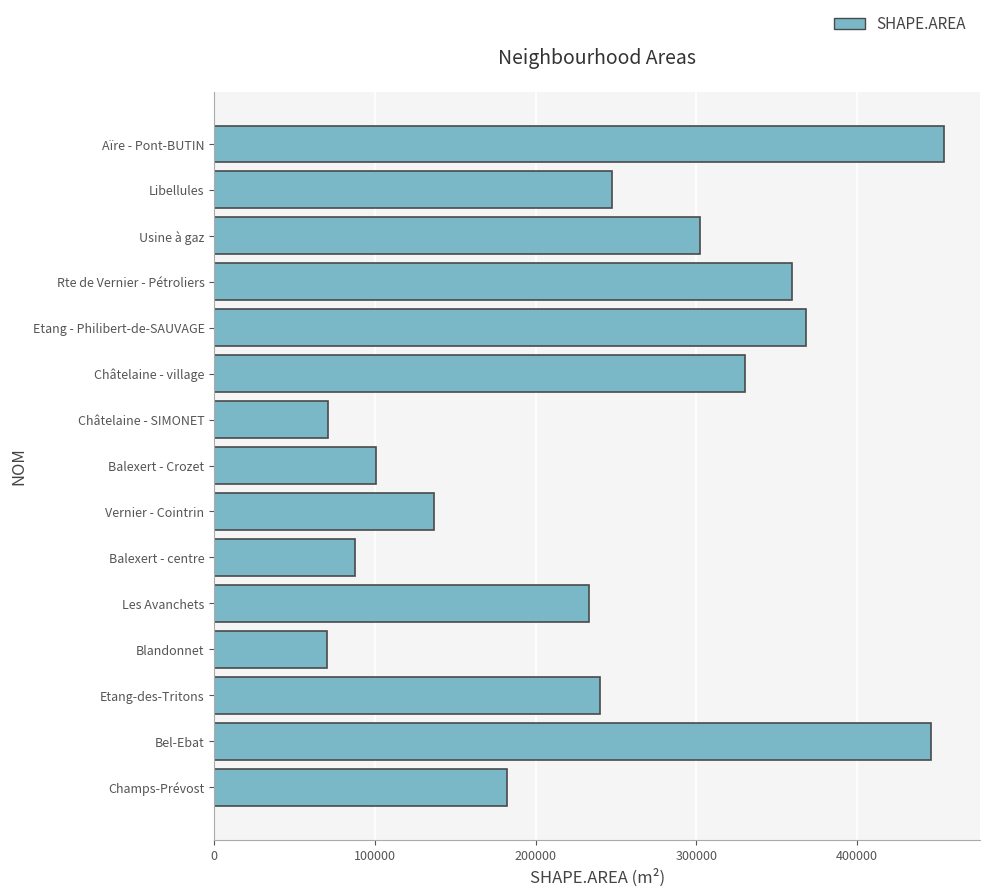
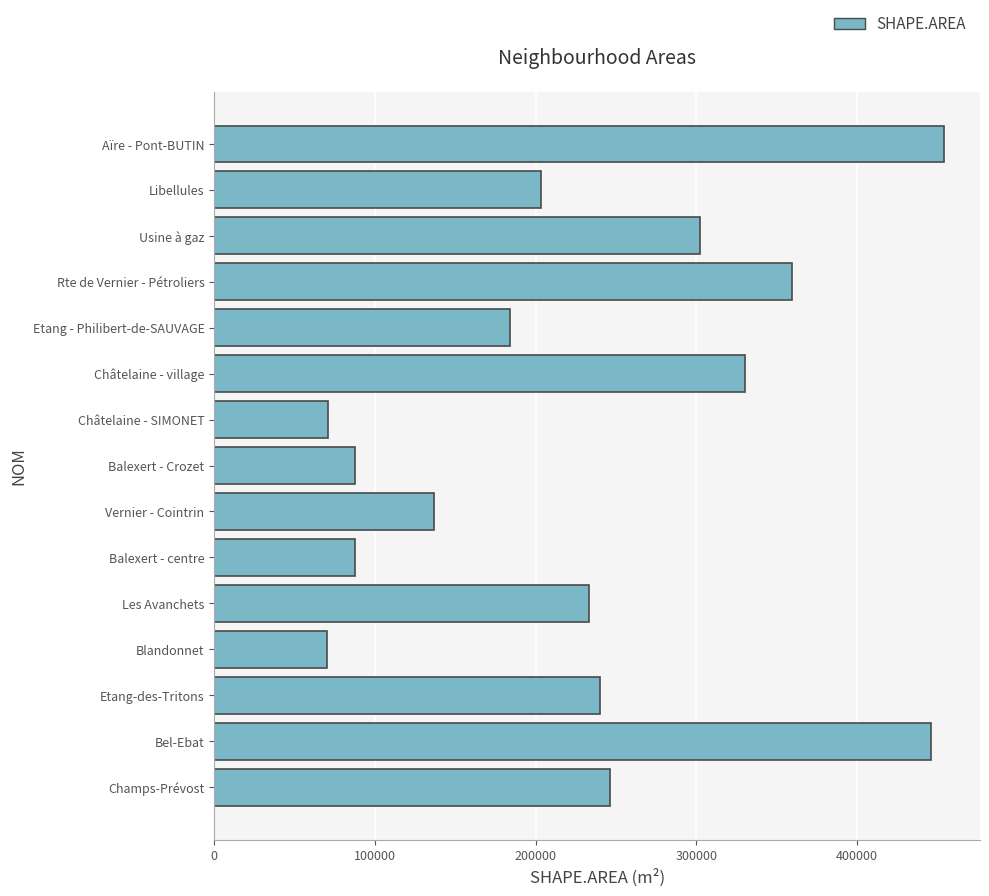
Libellules: 247000 -> 203000
Etang - Philibert-de-SAUVAGE: 368000 -> 184000
Balexert - Crozet: 101000 -> 88000
Champs-Prévost: 182000 -> 247000
